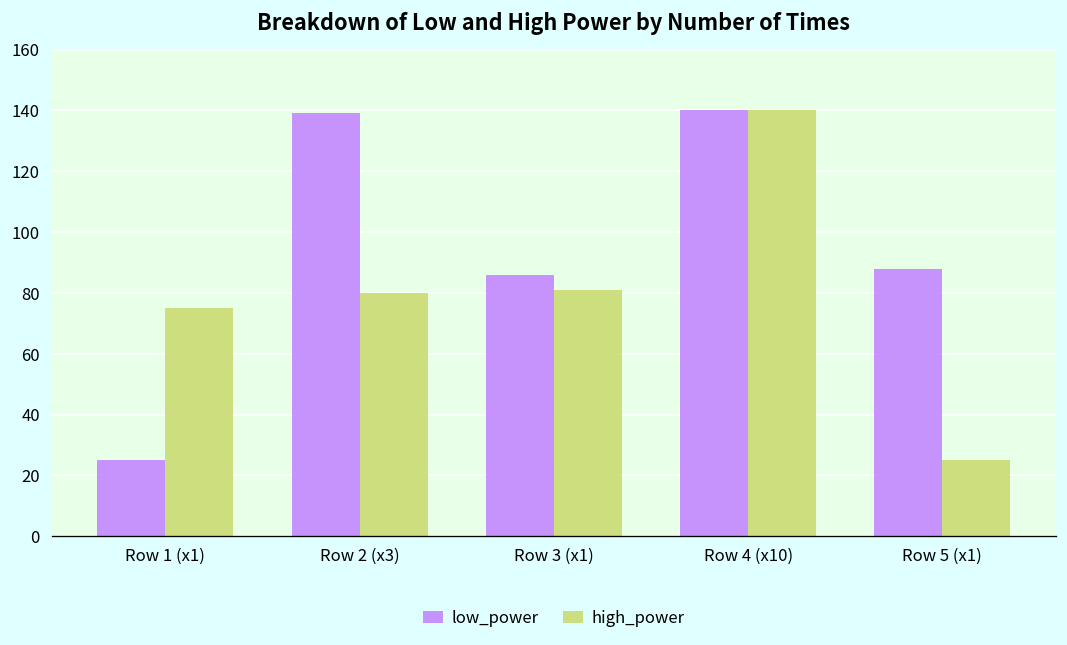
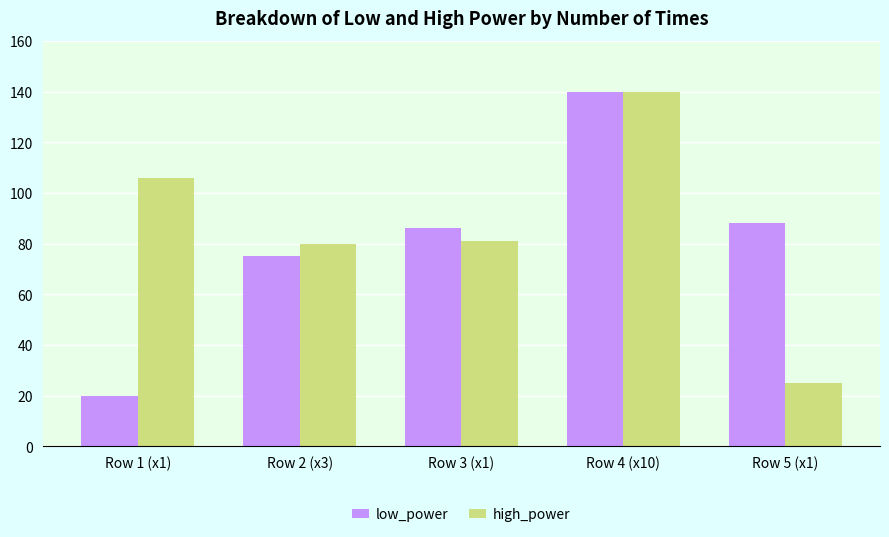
low_power, Row 1 (x1): 25 -> 20
high_power, Row 1 (x1): 75 -> 106
low_power, Row 2 (x3): 139 -> 75
